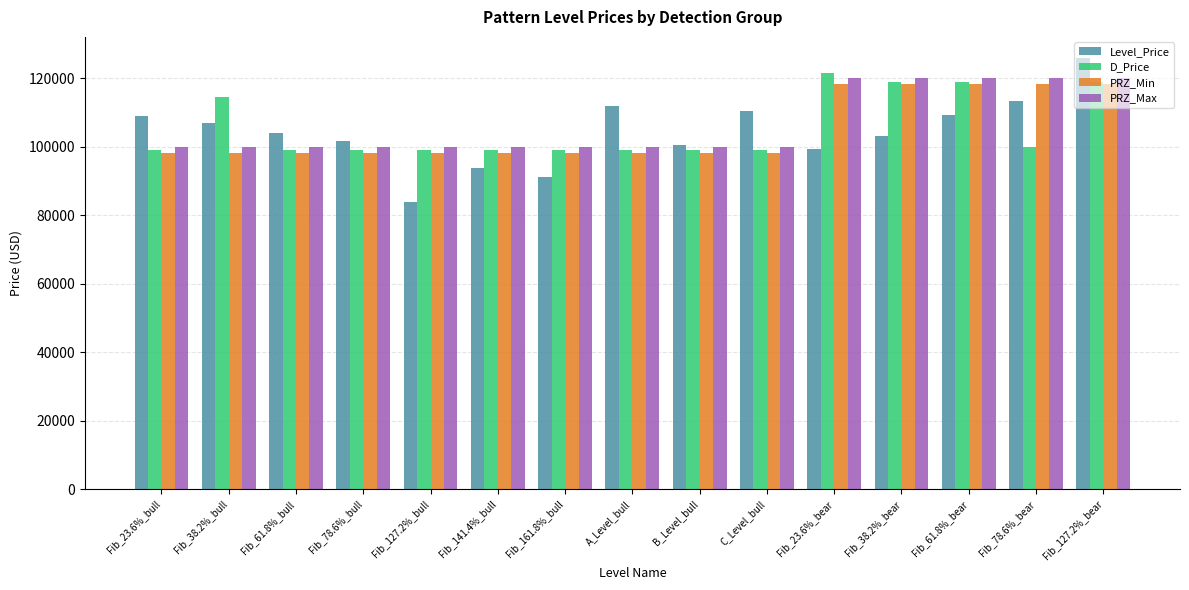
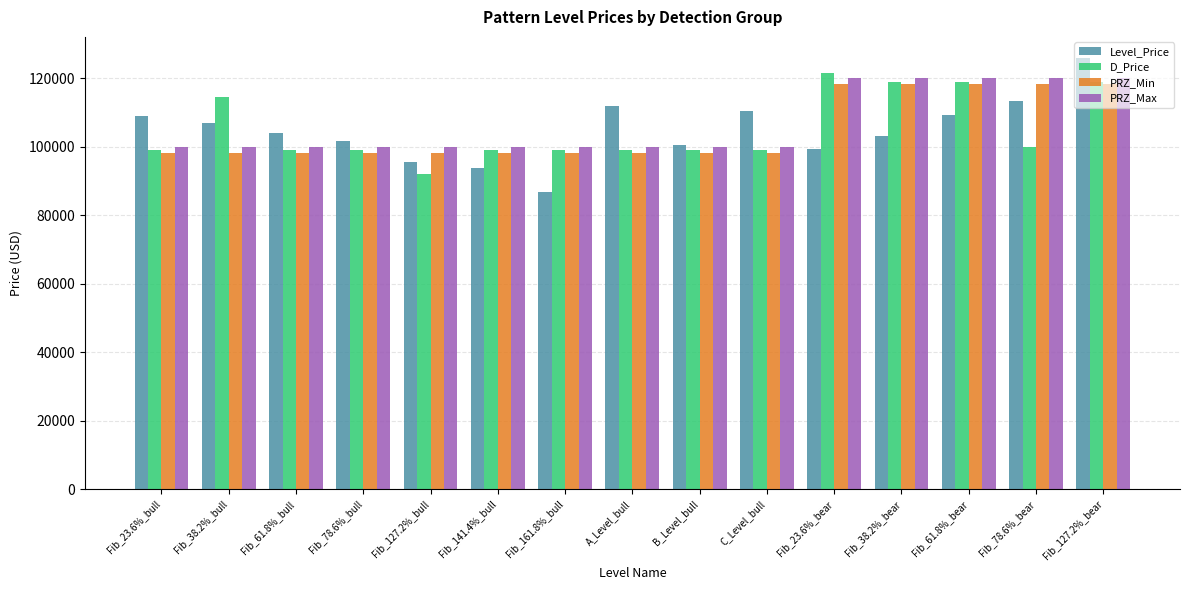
Level_Price, Fib_127.2%_bull: 84000 -> 96000
D_Price, Fib_127.2%_bull: 99000 -> 92000
Level_Price, Fib_161.8%_bull: 91000 -> 87000
